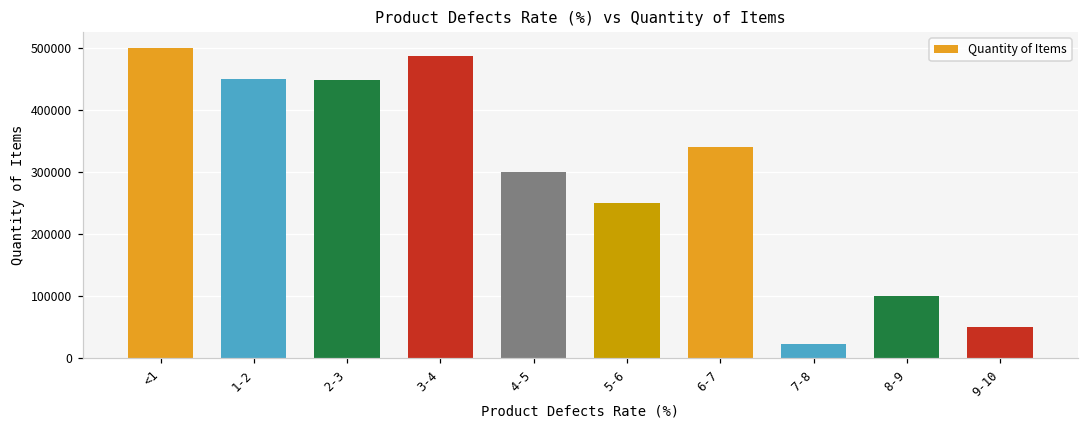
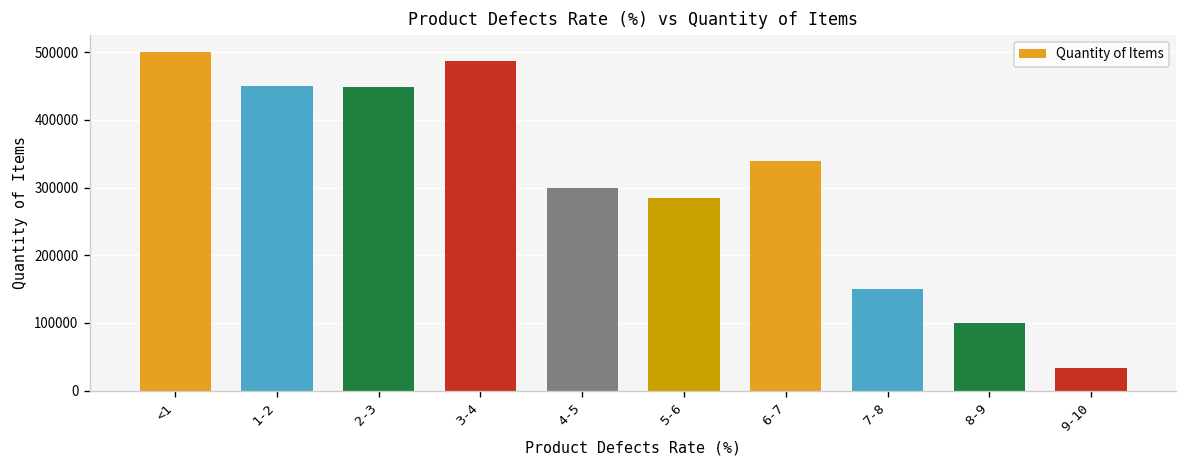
5-6: 250000 -> 280000
7-8: 20000 -> 150000
9-10: 50000 -> 30000
